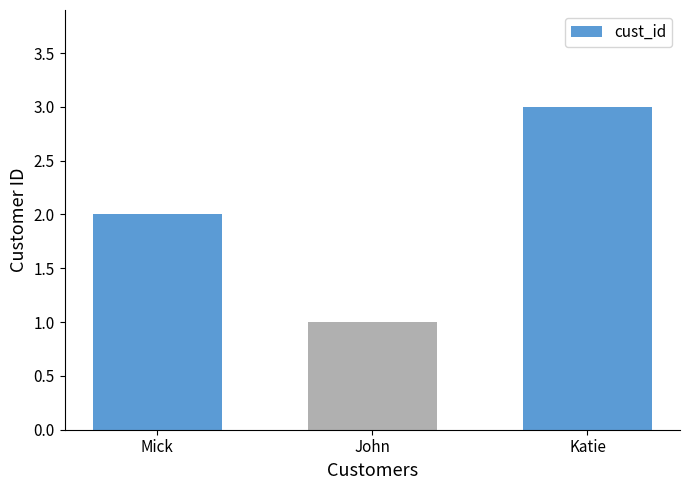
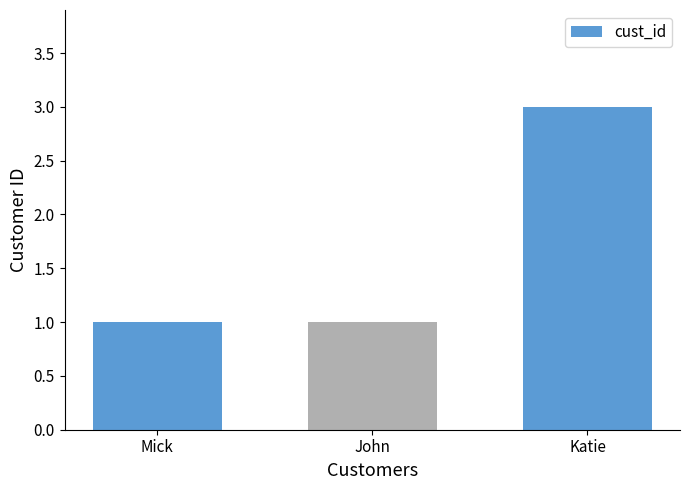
Mick: 2 -> 1
